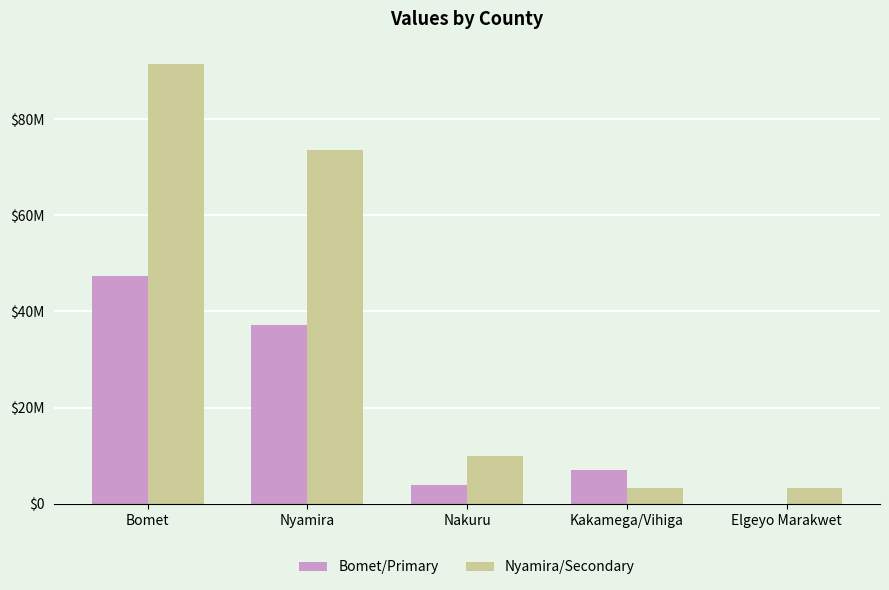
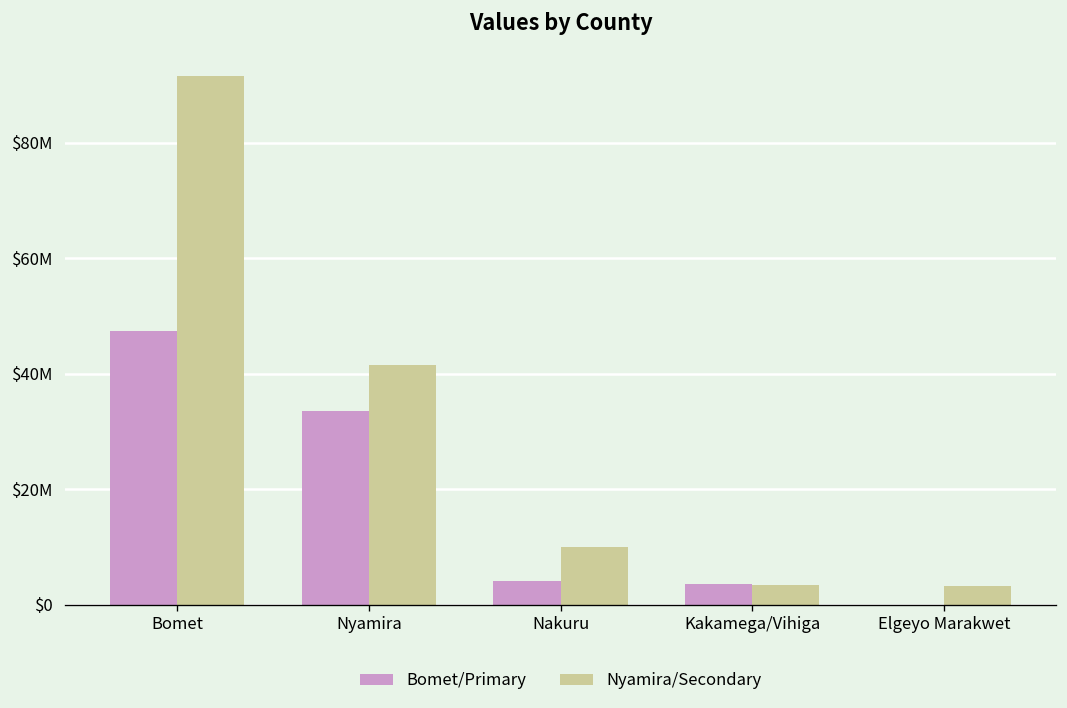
Bomet/Primary, Nyamira: $37000000 -> $33000000
Nyamira/Secondary, Nyamira: $74000000 -> $41000000
Bomet/Primary, Kakamega/Vihiga: $7000000 -> $4000000
